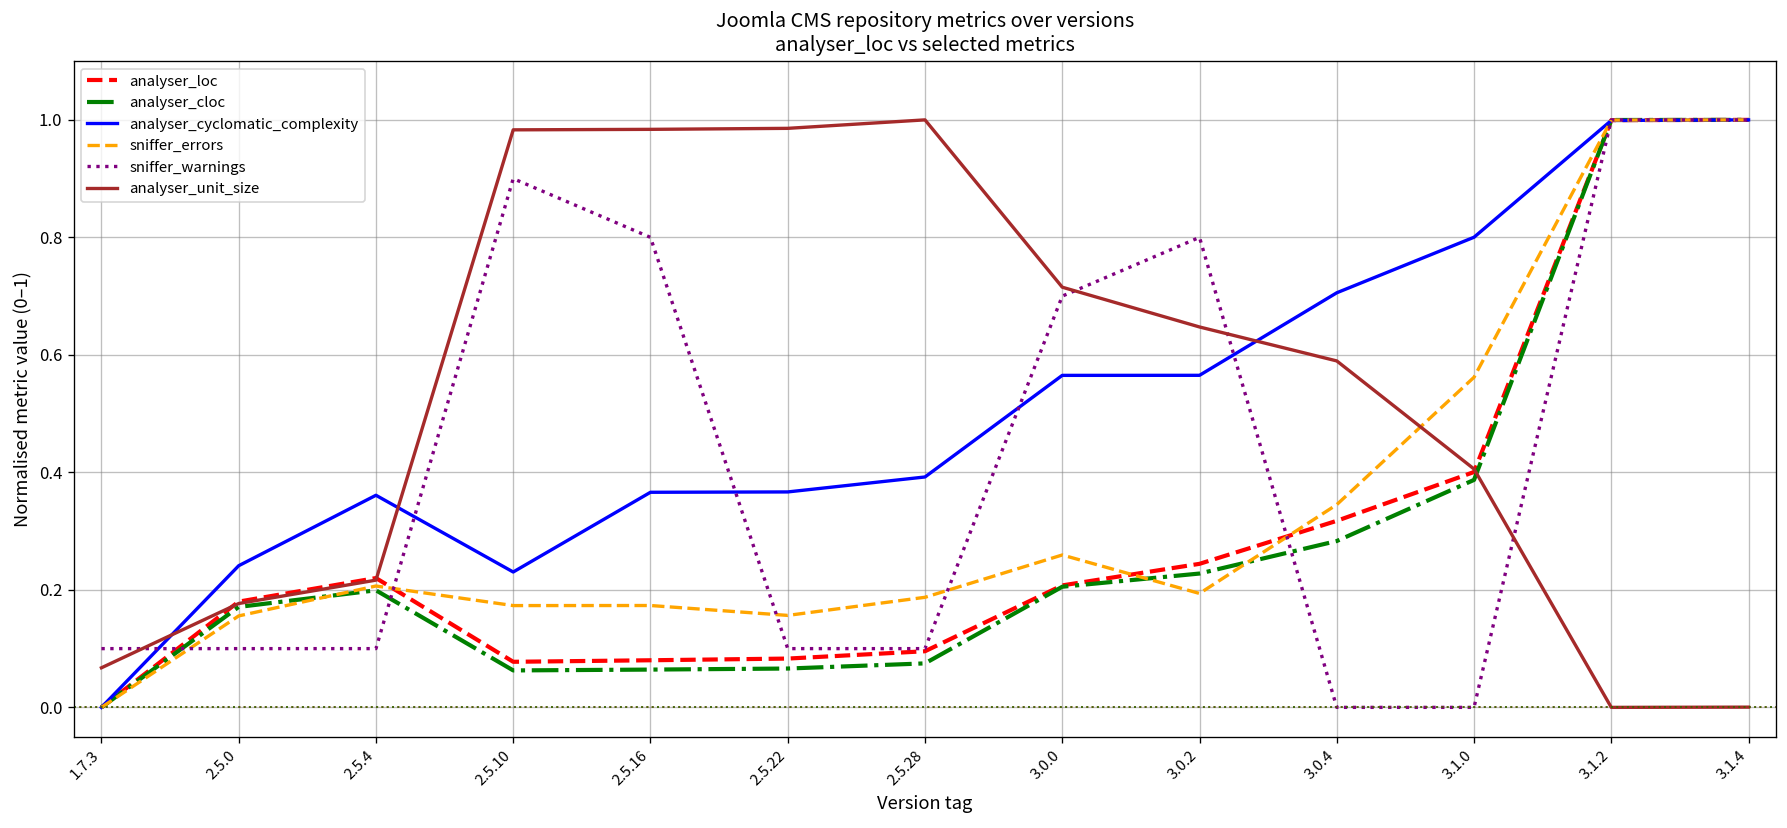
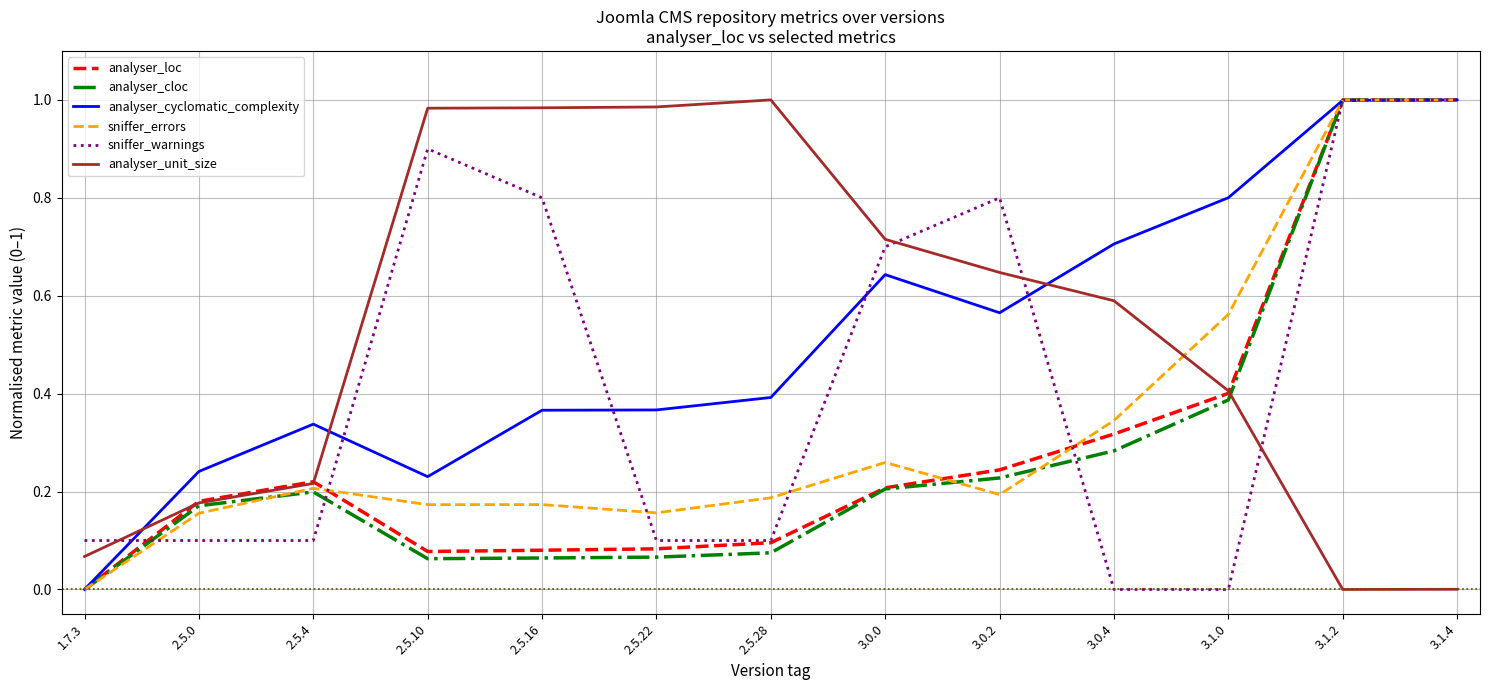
analyser_cyclomatic_complexity, 2.5.4: 0.36 -> 0.34
analyser_cyclomatic_complexity, 3.0.0: 0.57 -> 0.64
